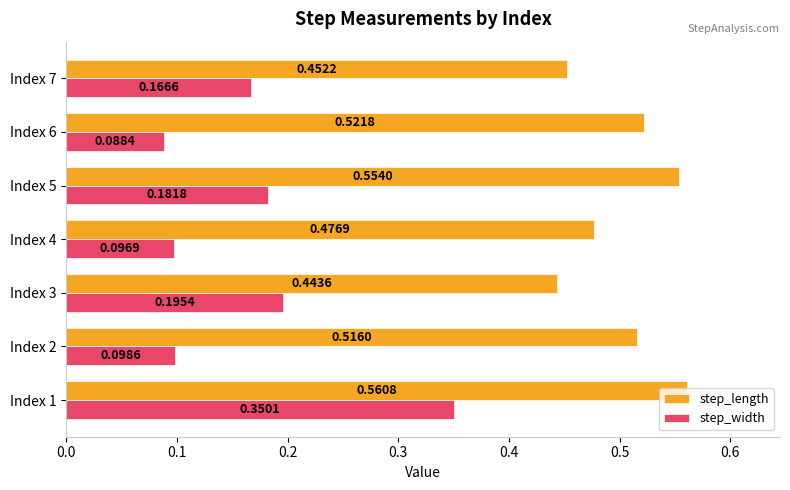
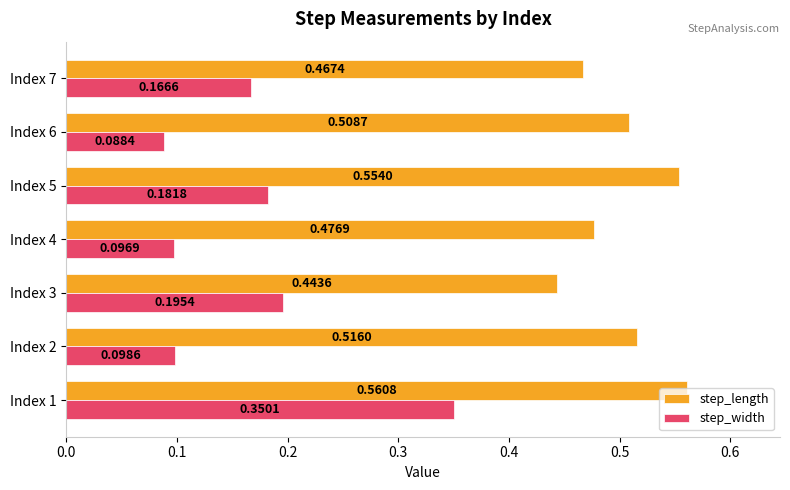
step_length, Index 7: 0.4522 -> 0.4674
step_length, Index 6: 0.5218 -> 0.5087
